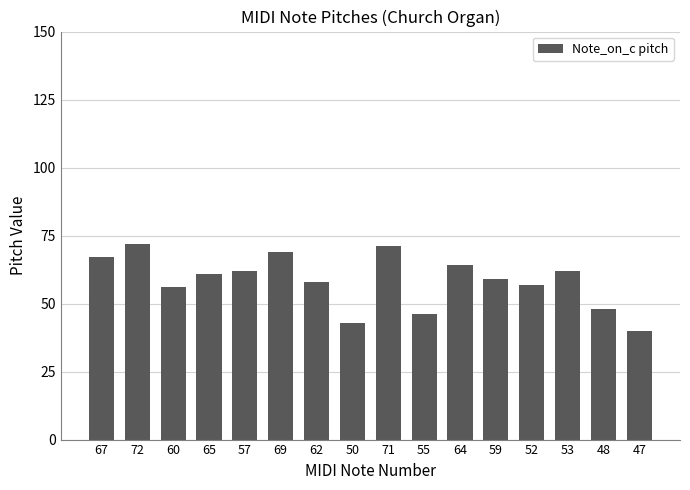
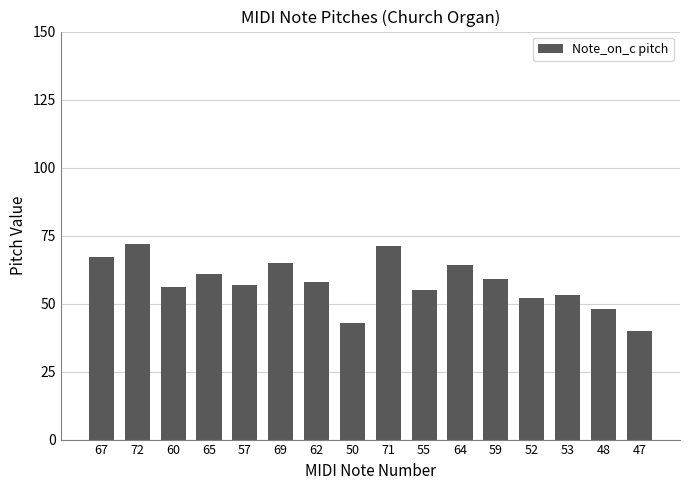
57: 62 -> 57
69: 69 -> 65
55: 46 -> 55
52: 57 -> 52
53: 62 -> 53
